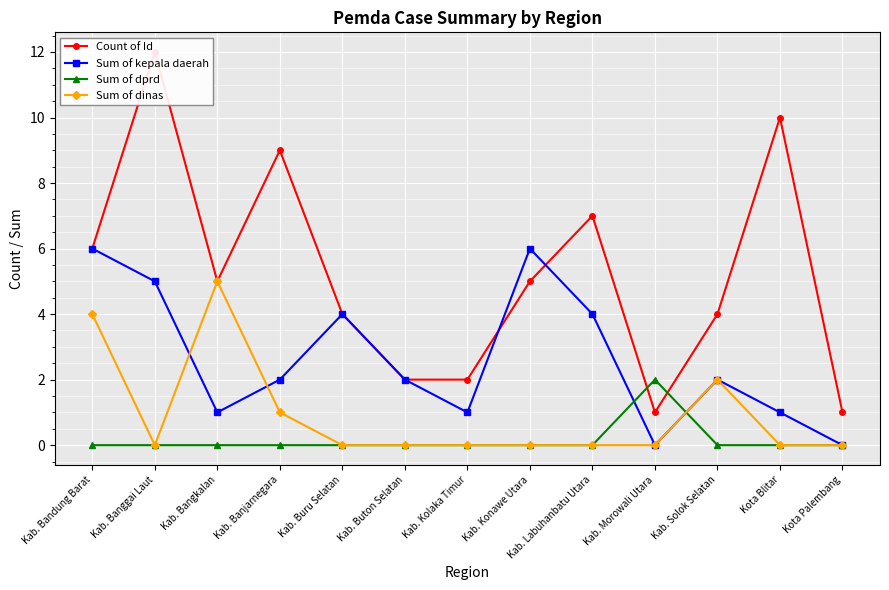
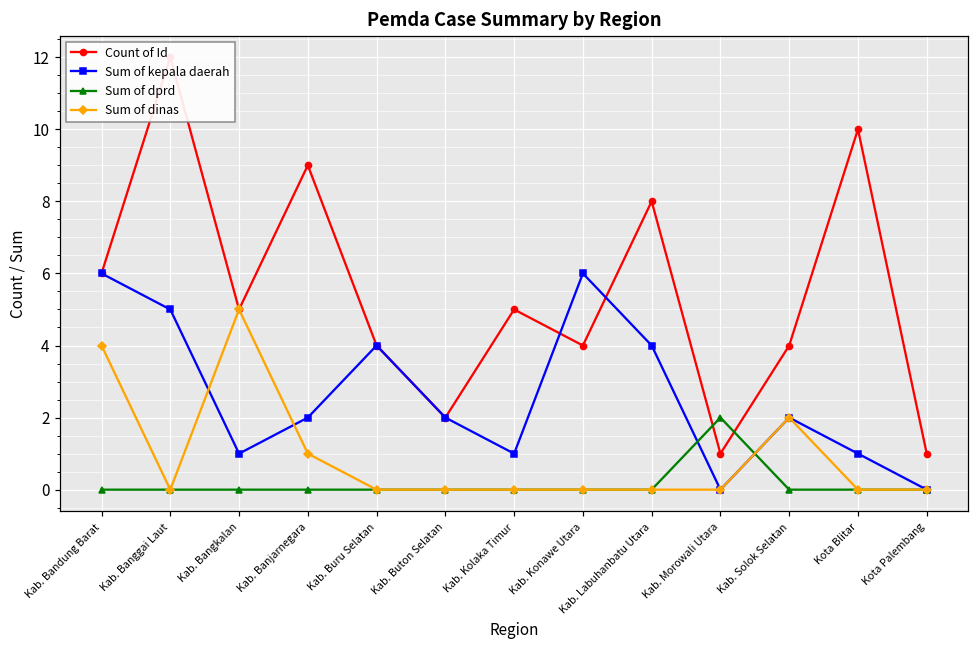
Count of Id, Kab. Kolaka Timur: 2 -> 5
Count of Id, Kab. Konawe Utara: 5 -> 4
Count of Id, Kab. Labuhanbatu Utara: 7 -> 8
